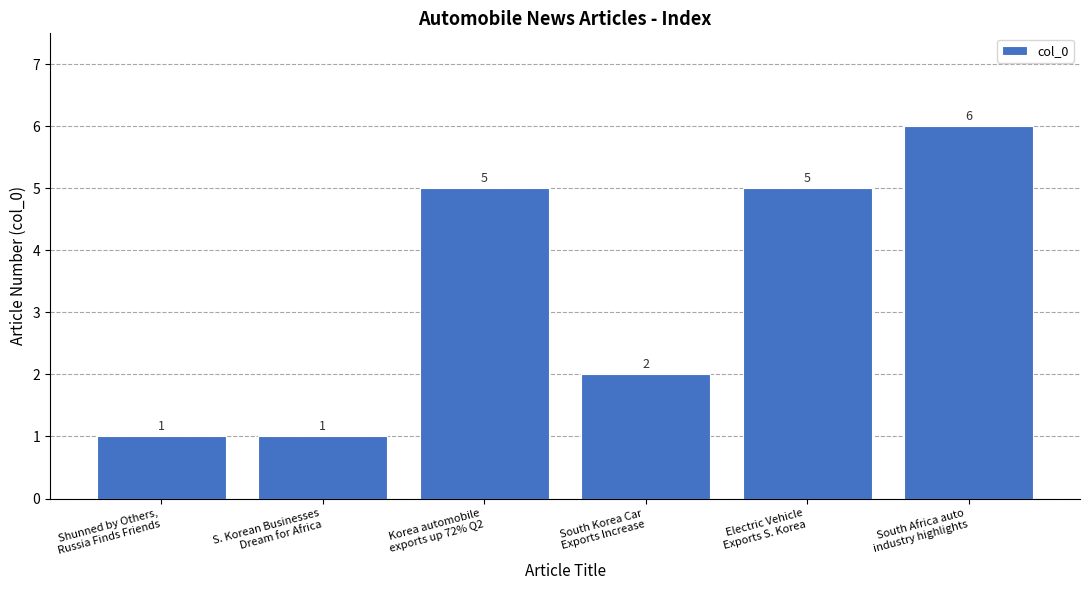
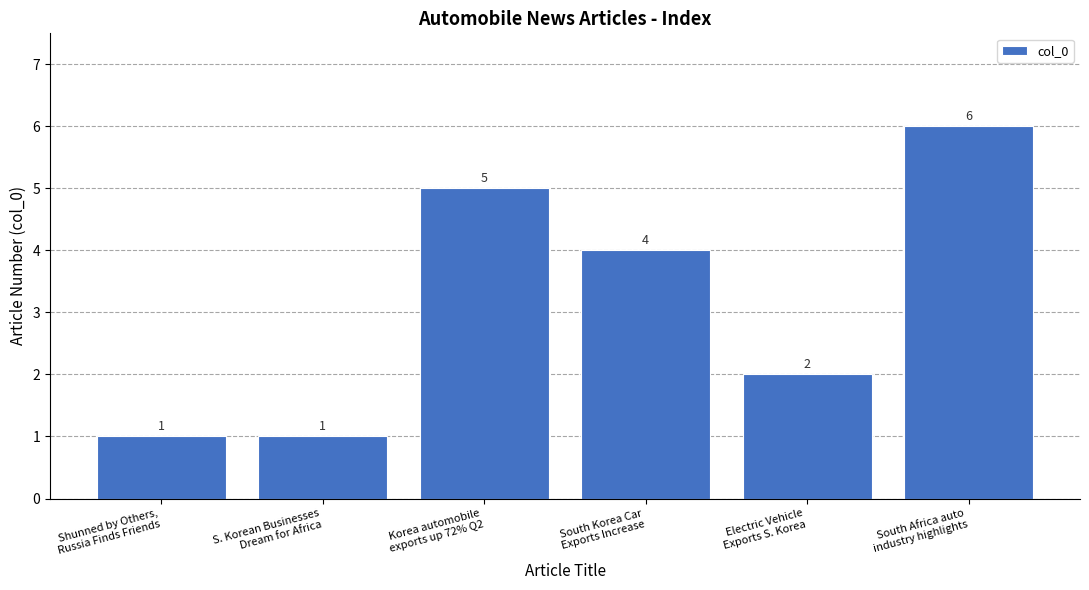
South Korea Car Exports Increase: 2 -> 4
Electric Vehicle Exports S. Korea: 5 -> 2
